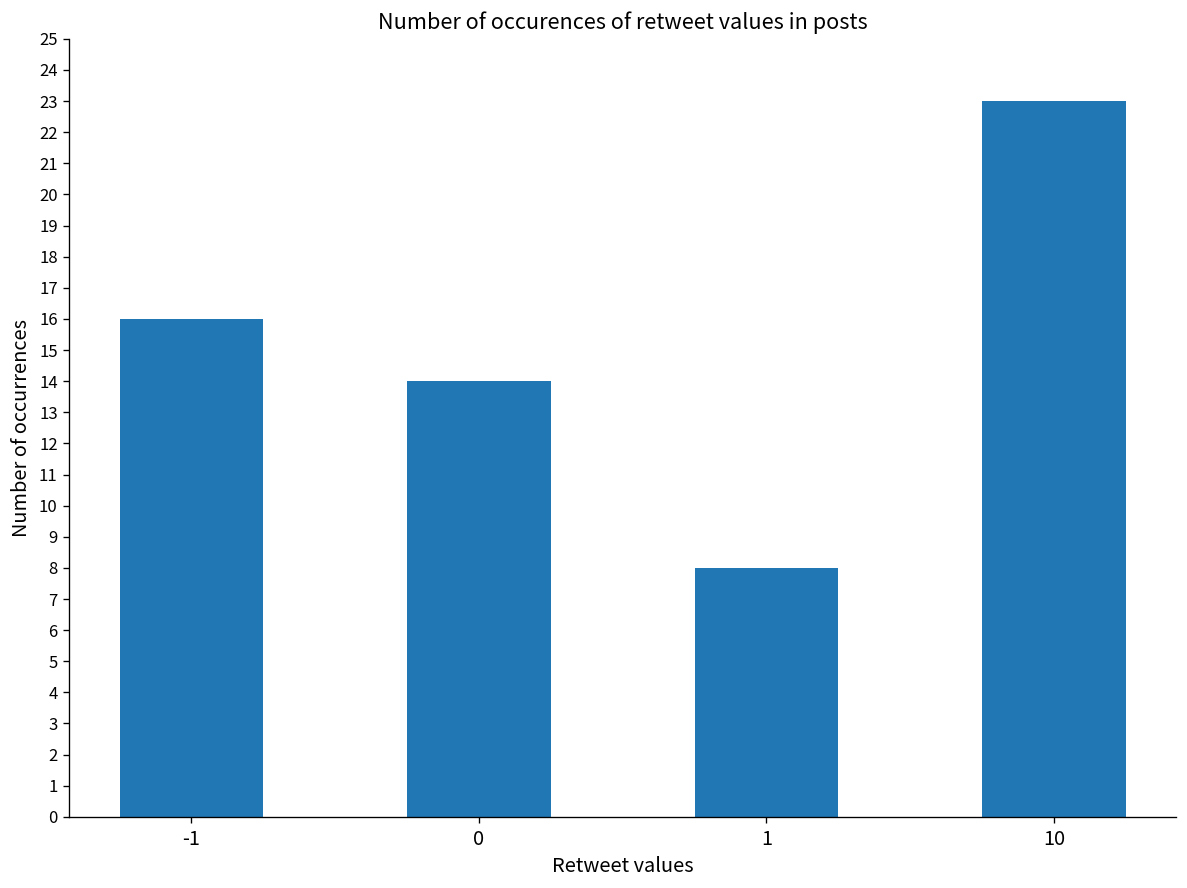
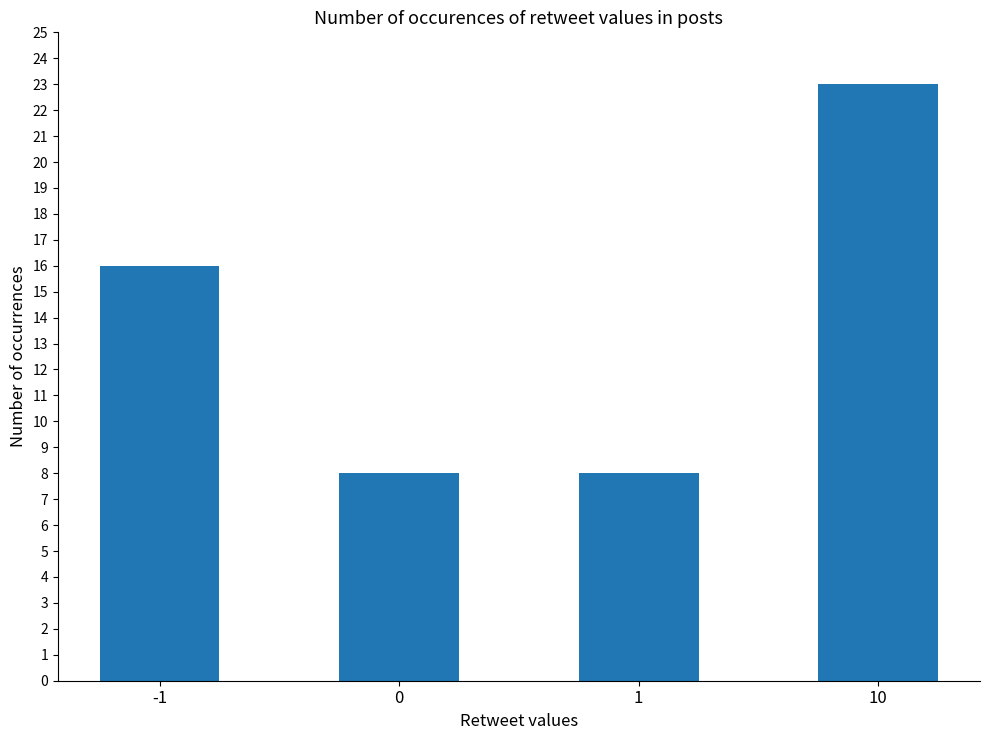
0: 14 -> 8
